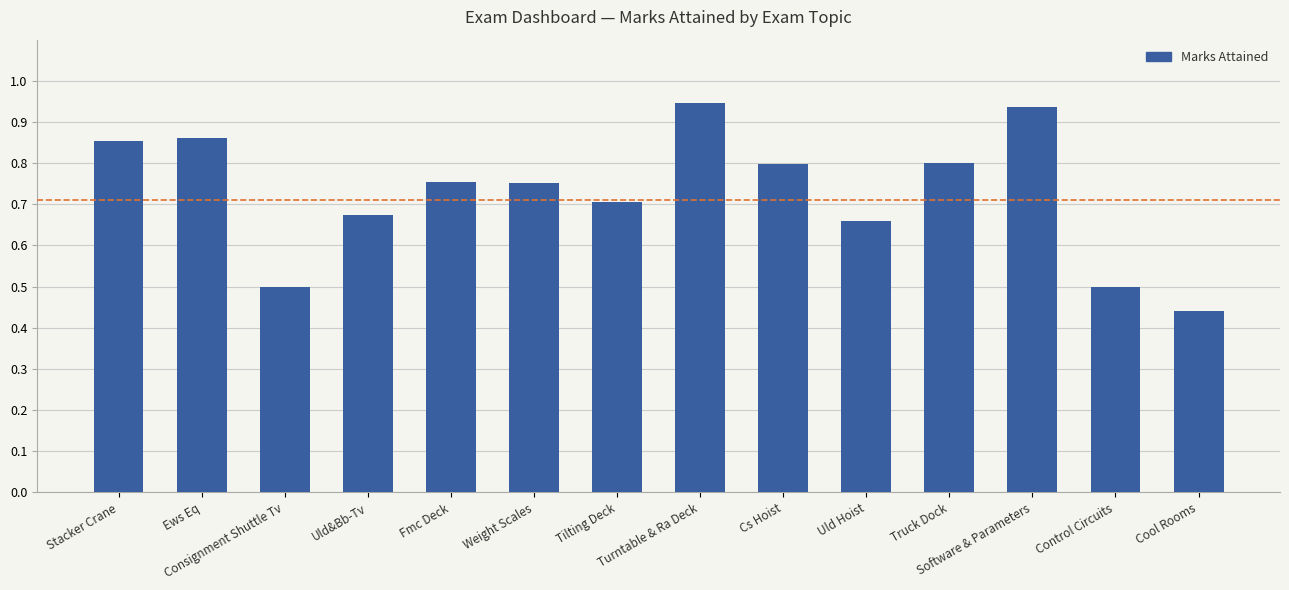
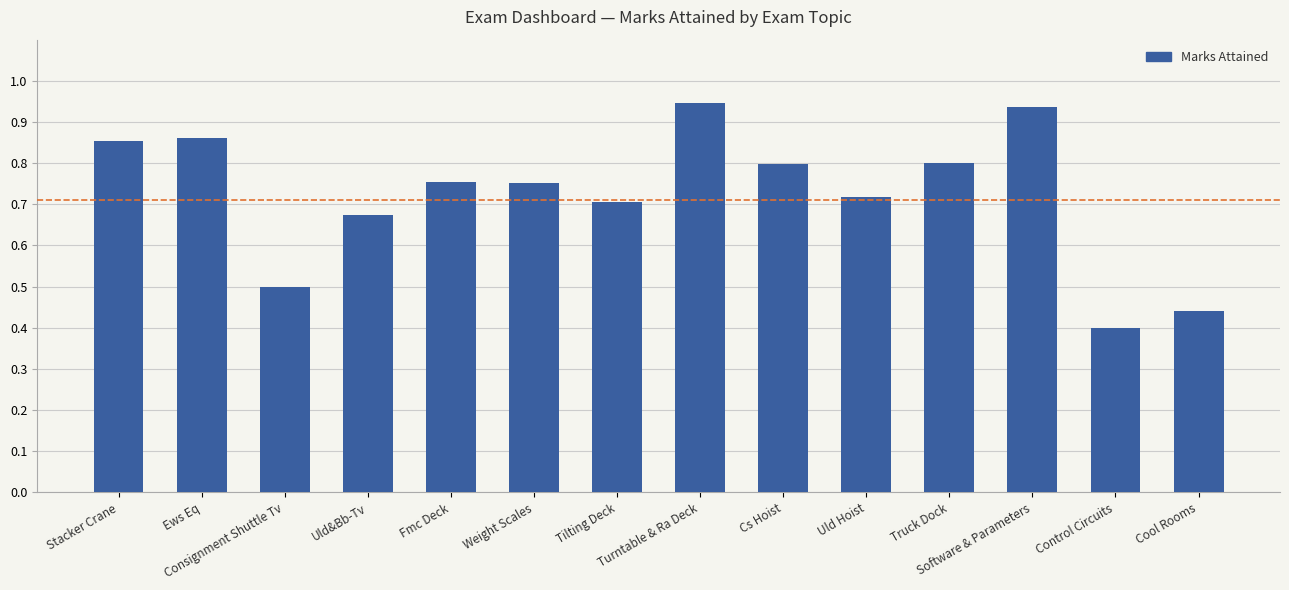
Uld Hoist: 0.66 -> 0.72
Control Circuits: 0.5 -> 0.4
